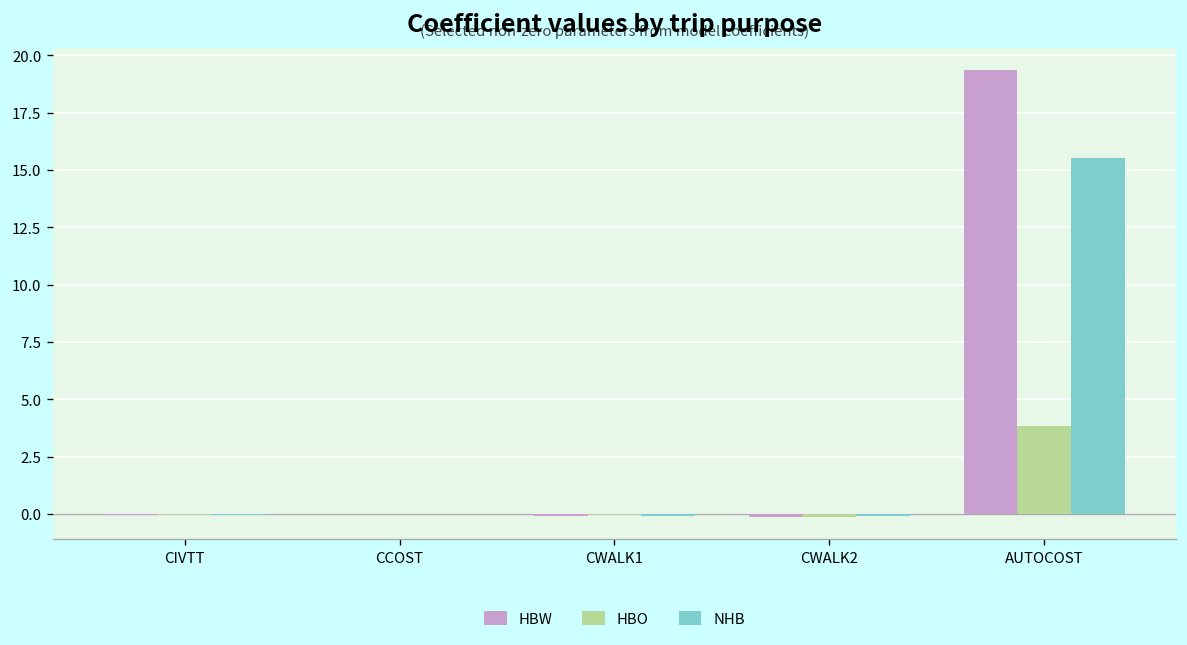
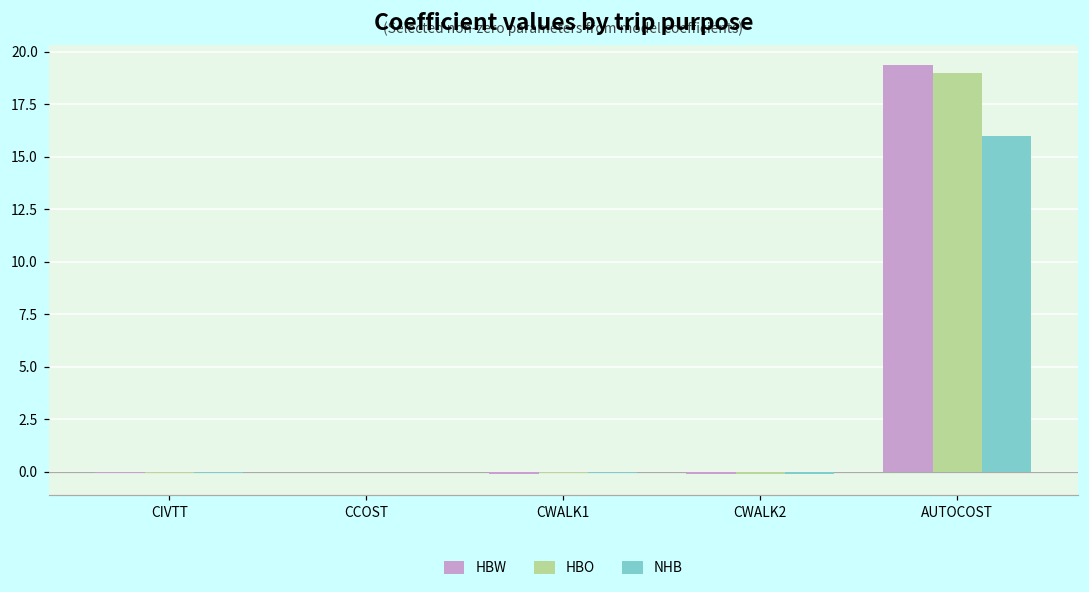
HBO, AUTOCOST: 3.9 -> 19.0
NHB, AUTOCOST: 15.5 -> 16.0
